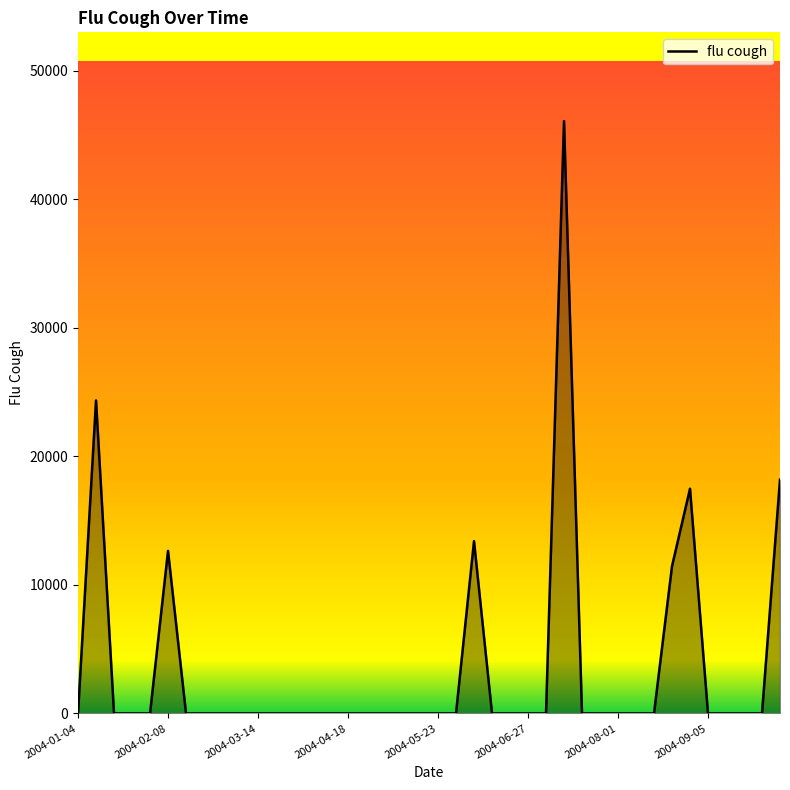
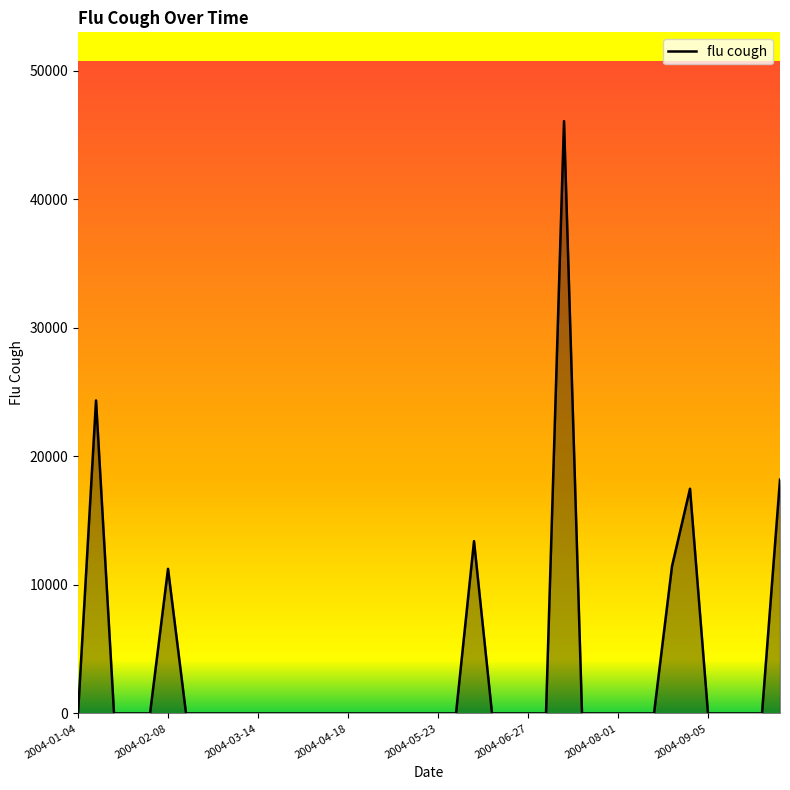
2004-02-08: 12600 -> 11300
